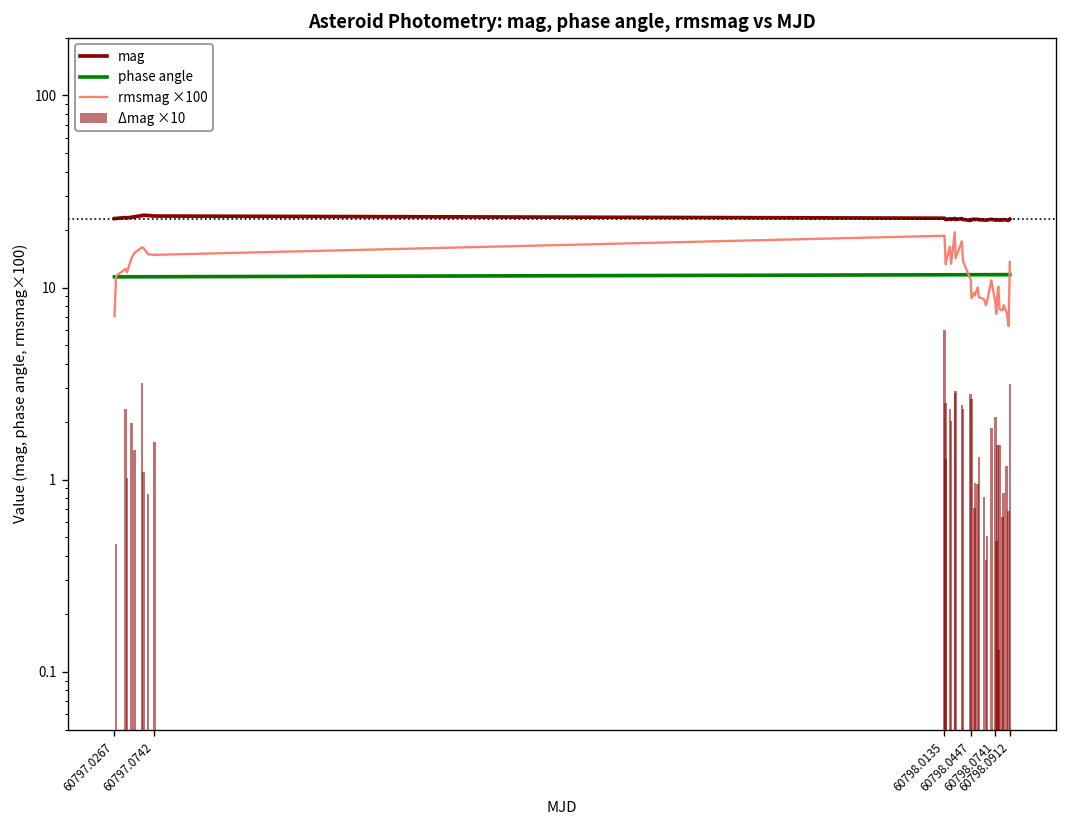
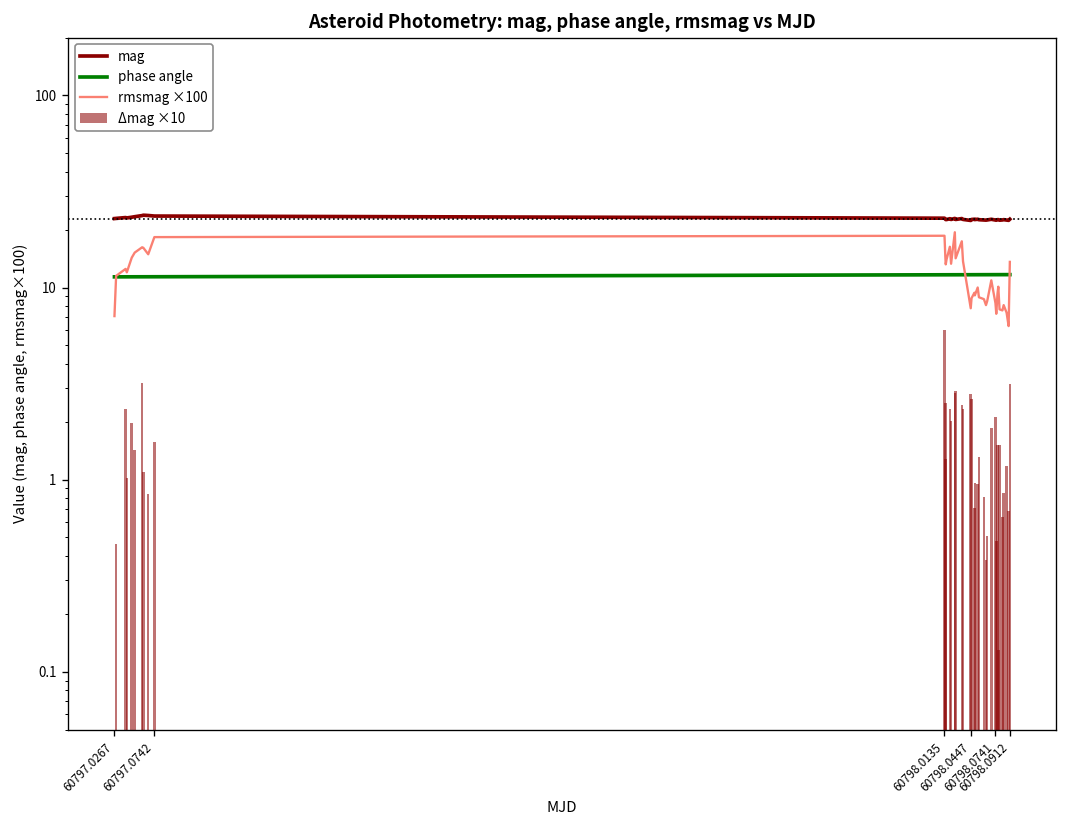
rmsmag ×100, 60797.0742: 15 -> 18
rmsmag ×100, 60798.0447: 11 -> 8
